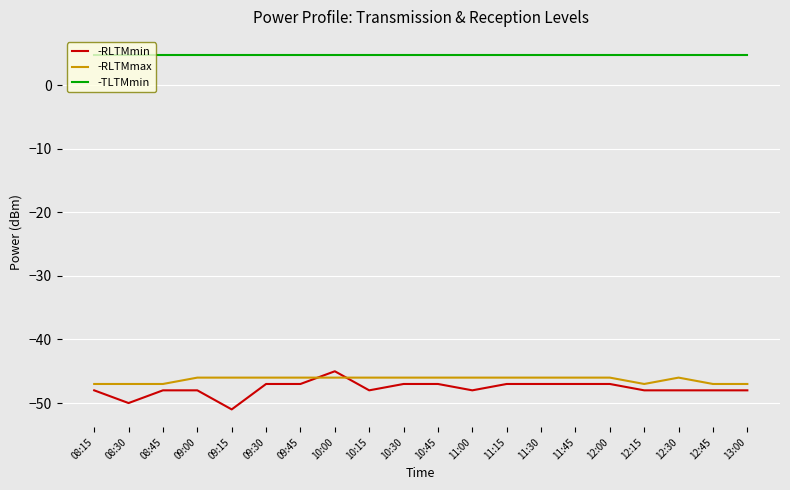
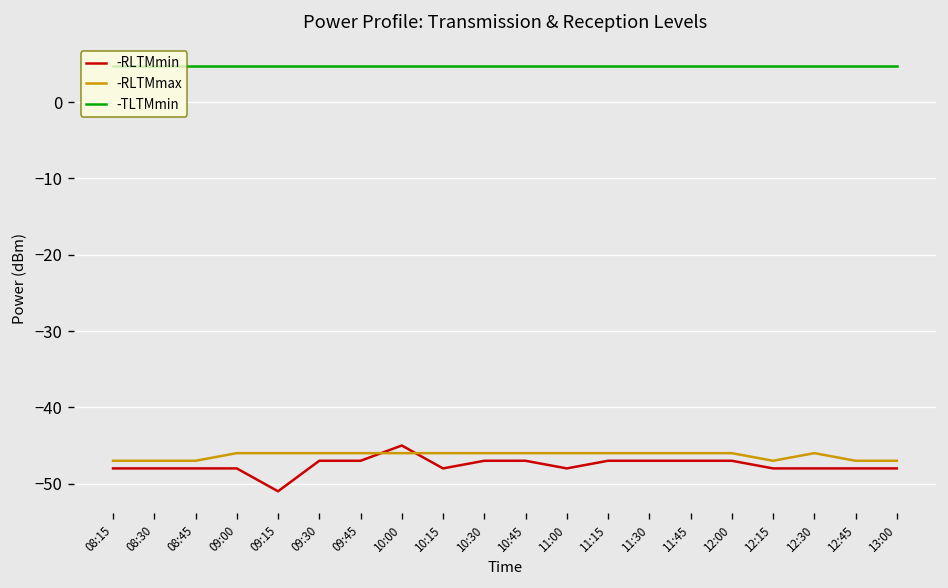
-RLTMmin, 08:30: -50 -> -48
